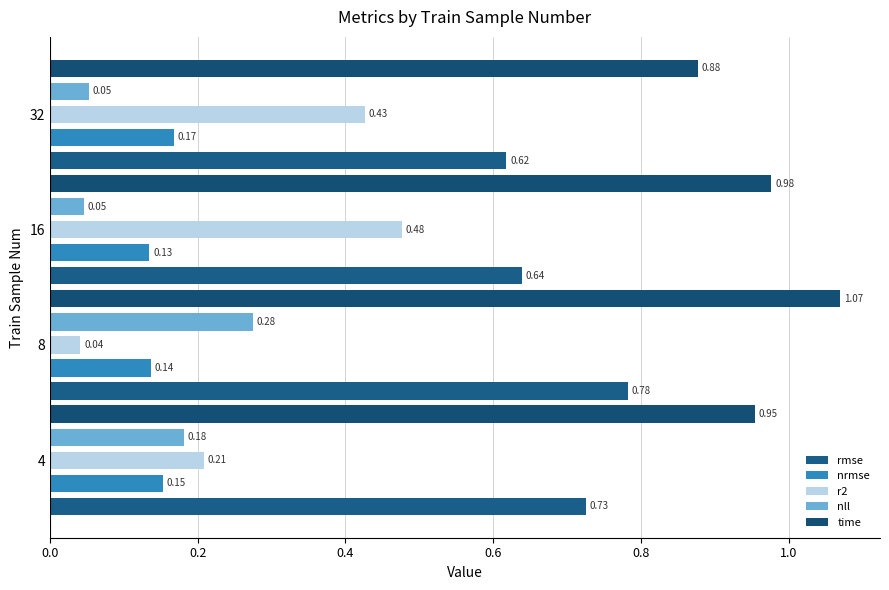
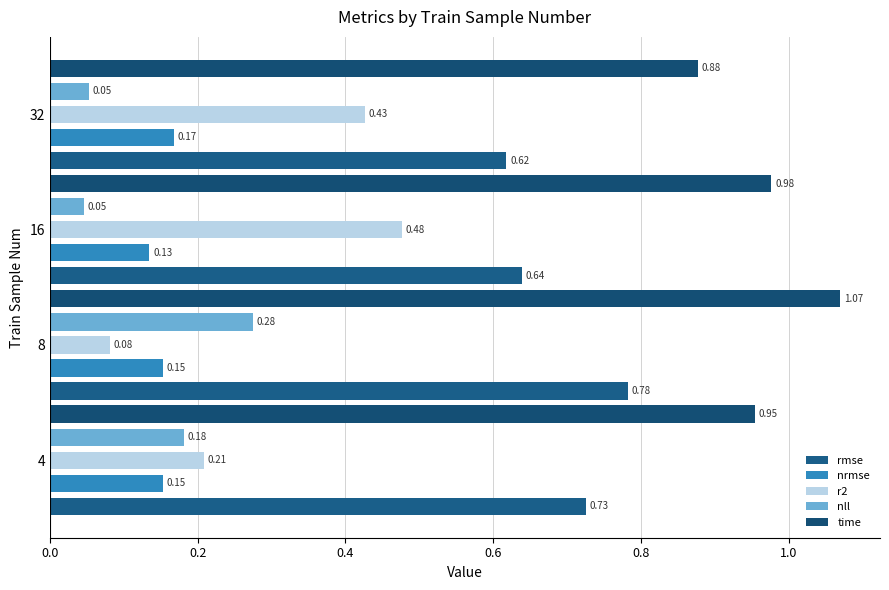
r2, 8: 0.04 -> 0.08
nrmse, 8: 0.14 -> 0.15
